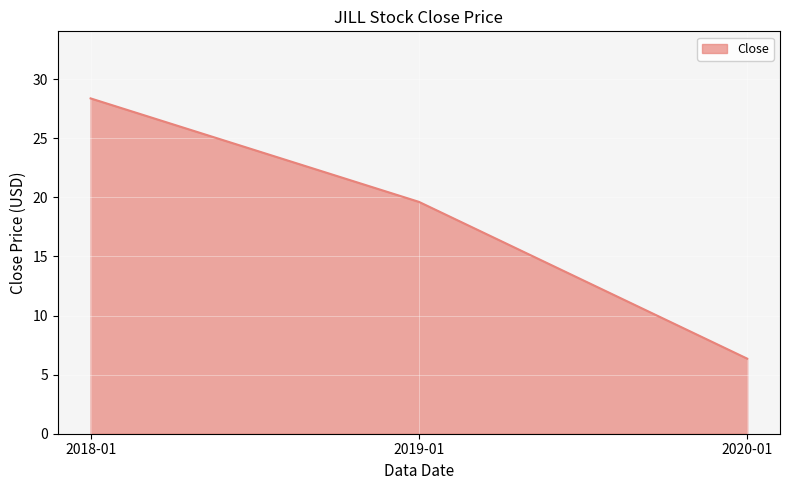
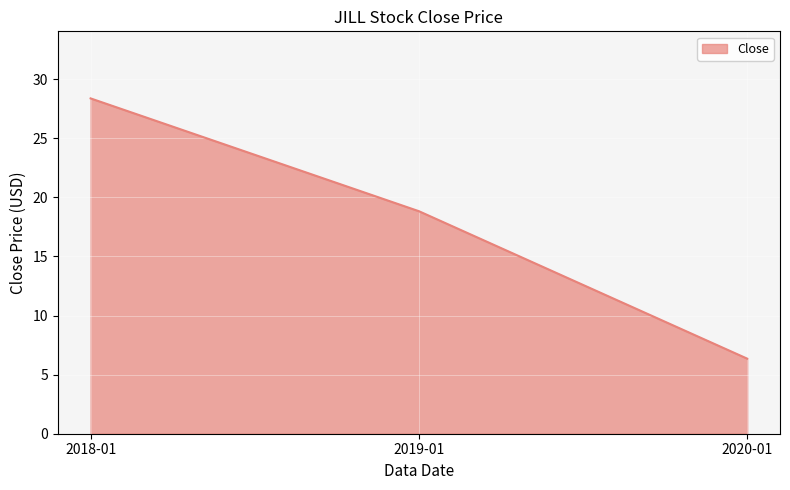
2019-01: 19.6 -> 18.8
